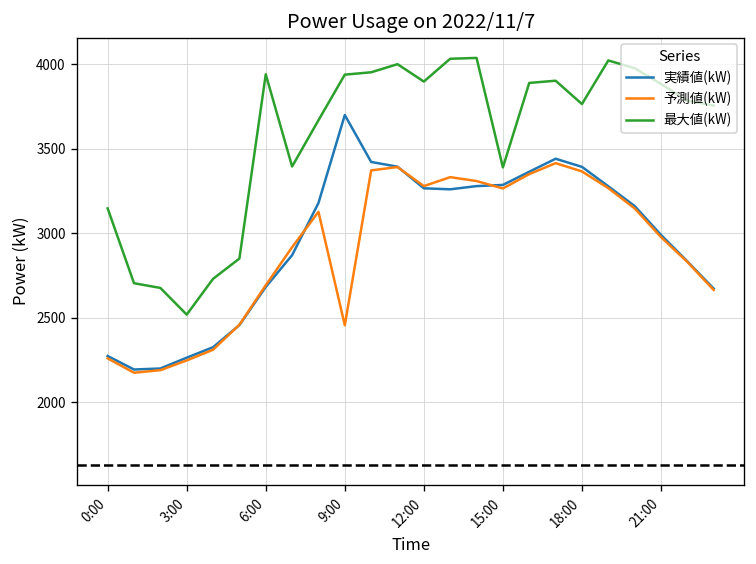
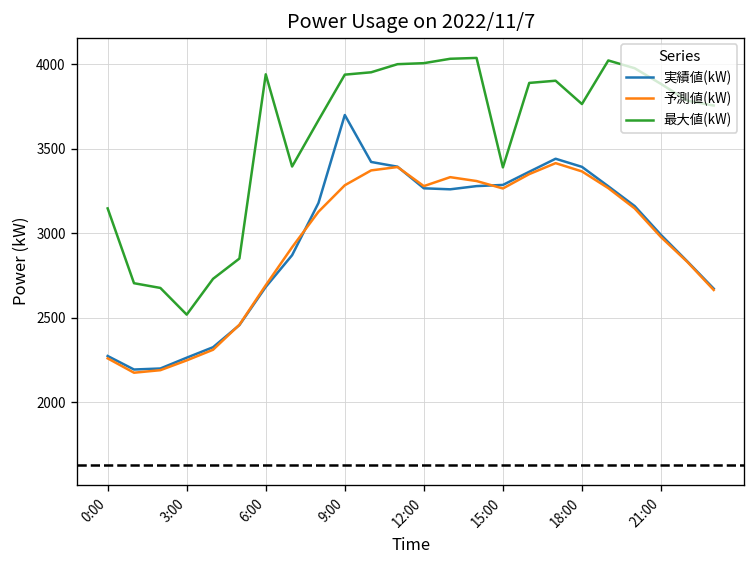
予測値(kW), 9:00: 2460 -> 3280
最大値(kW), 12:00: 3900 -> 4010
